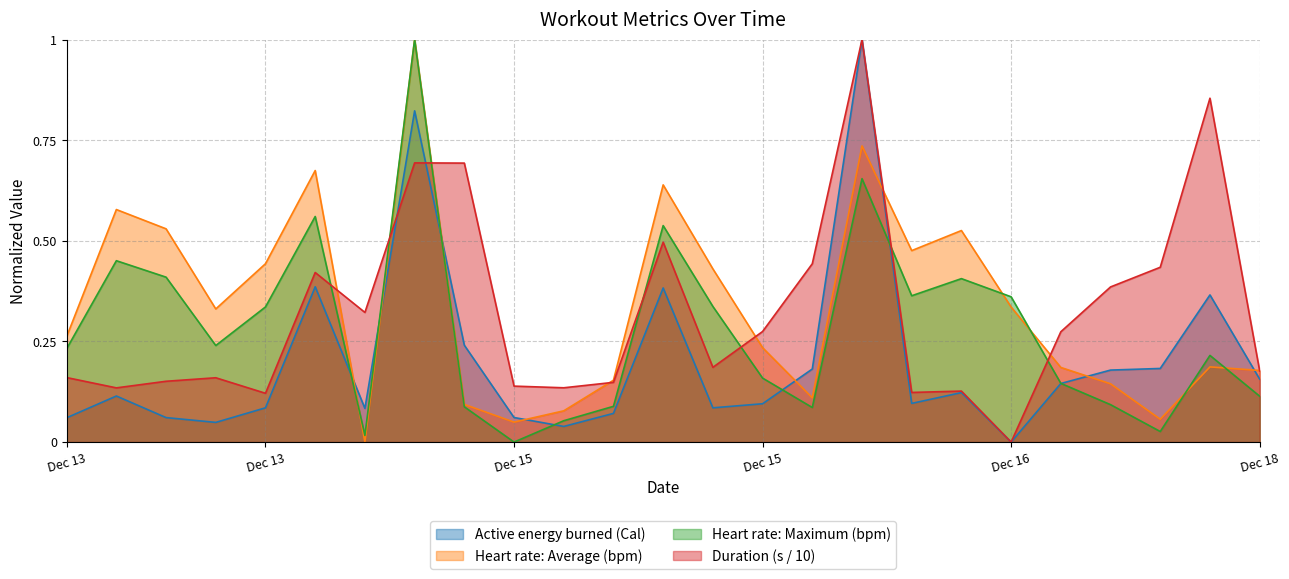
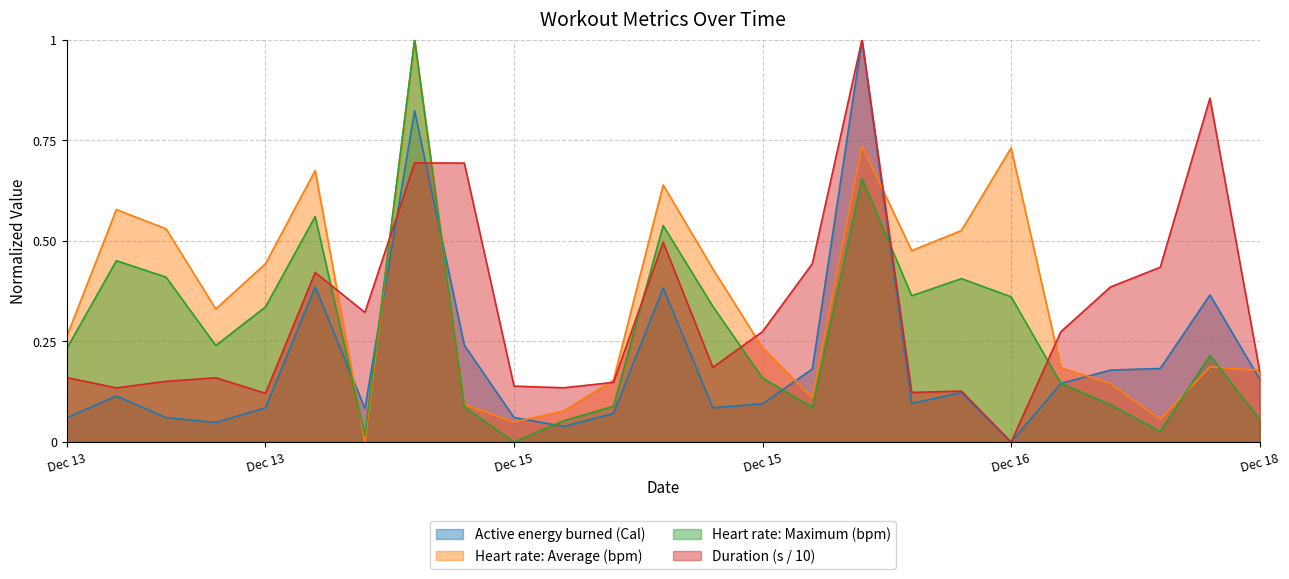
Heart rate: Average (bpm), Dec 16: 0.34 -> 0.73
Heart rate: Maximum (bpm), Dec 18: 0.11 -> 0.06
